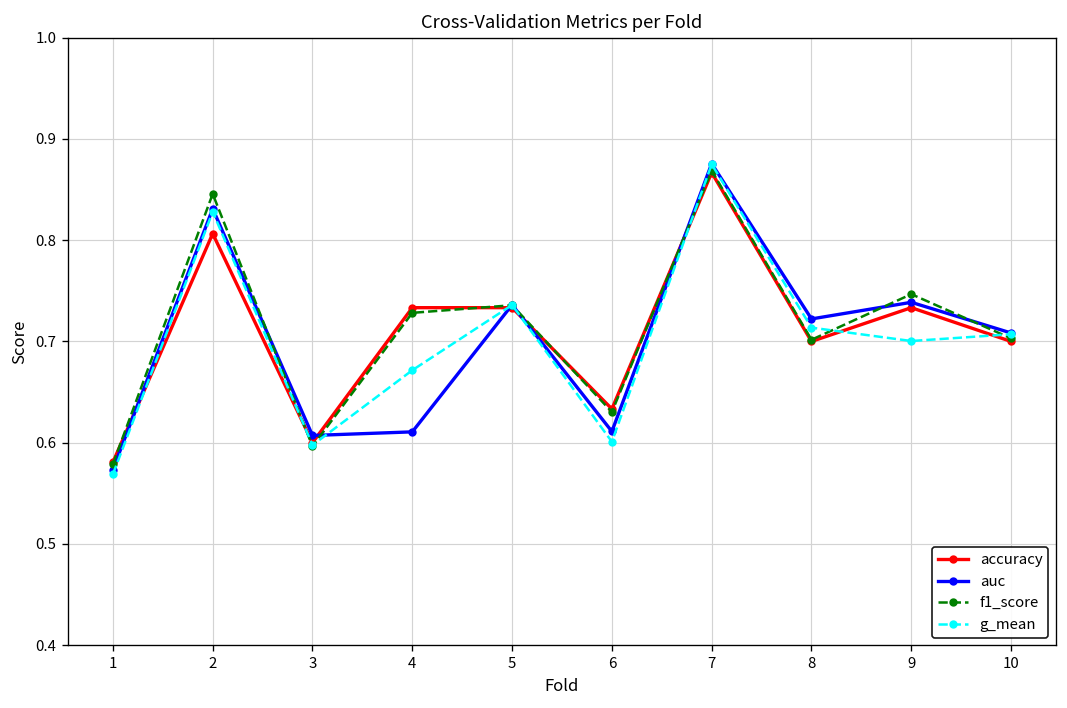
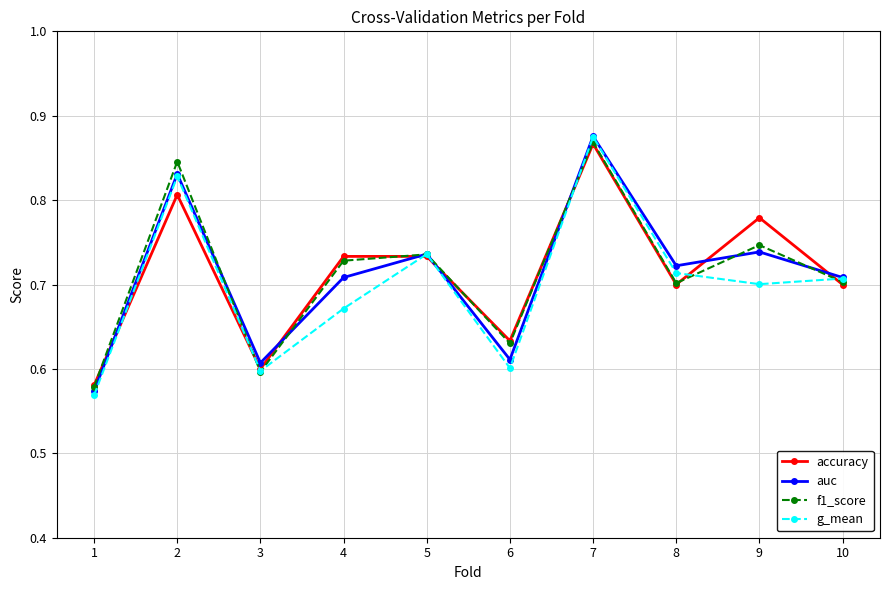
auc, 4: 0.61 -> 0.71
accuracy, 9: 0.73 -> 0.78
